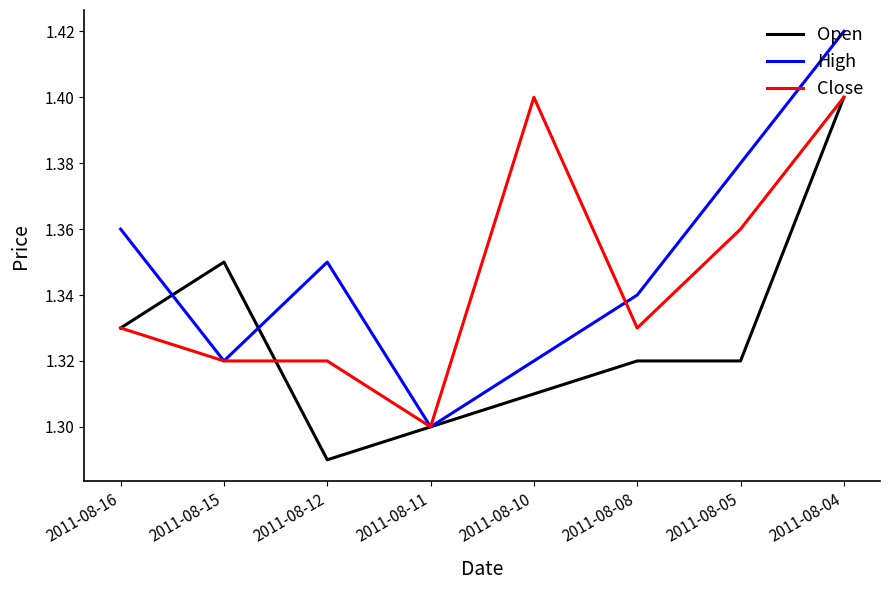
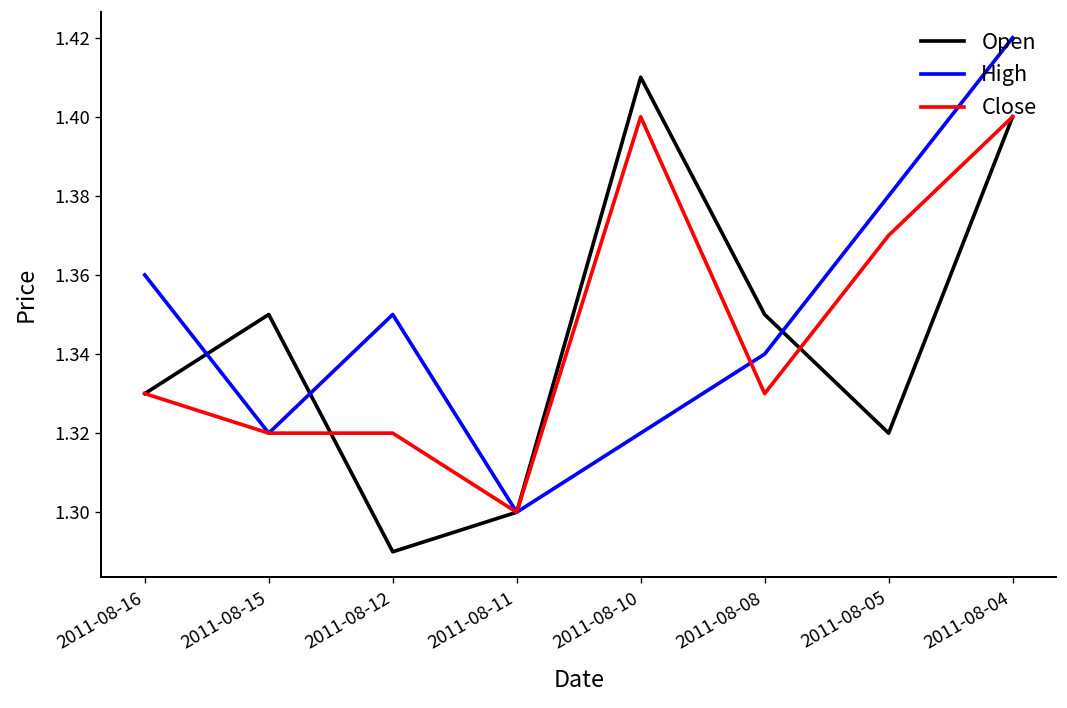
Open, 2011-08-10: 1.31 -> 1.41
Open, 2011-08-08: 1.32 -> 1.35
Close, 2011-08-05: 1.36 -> 1.37
